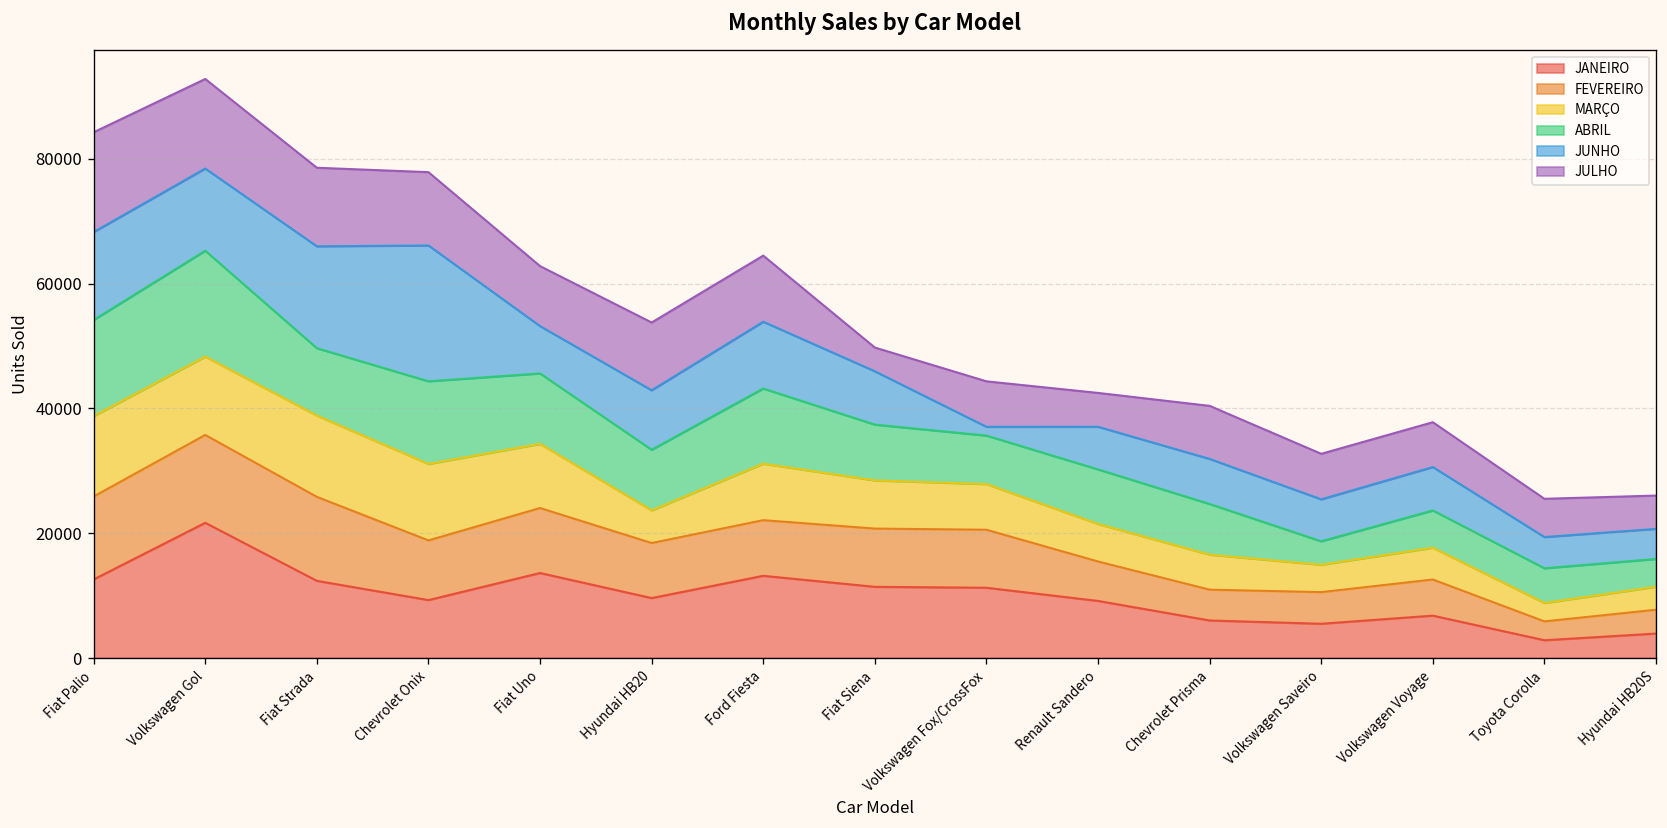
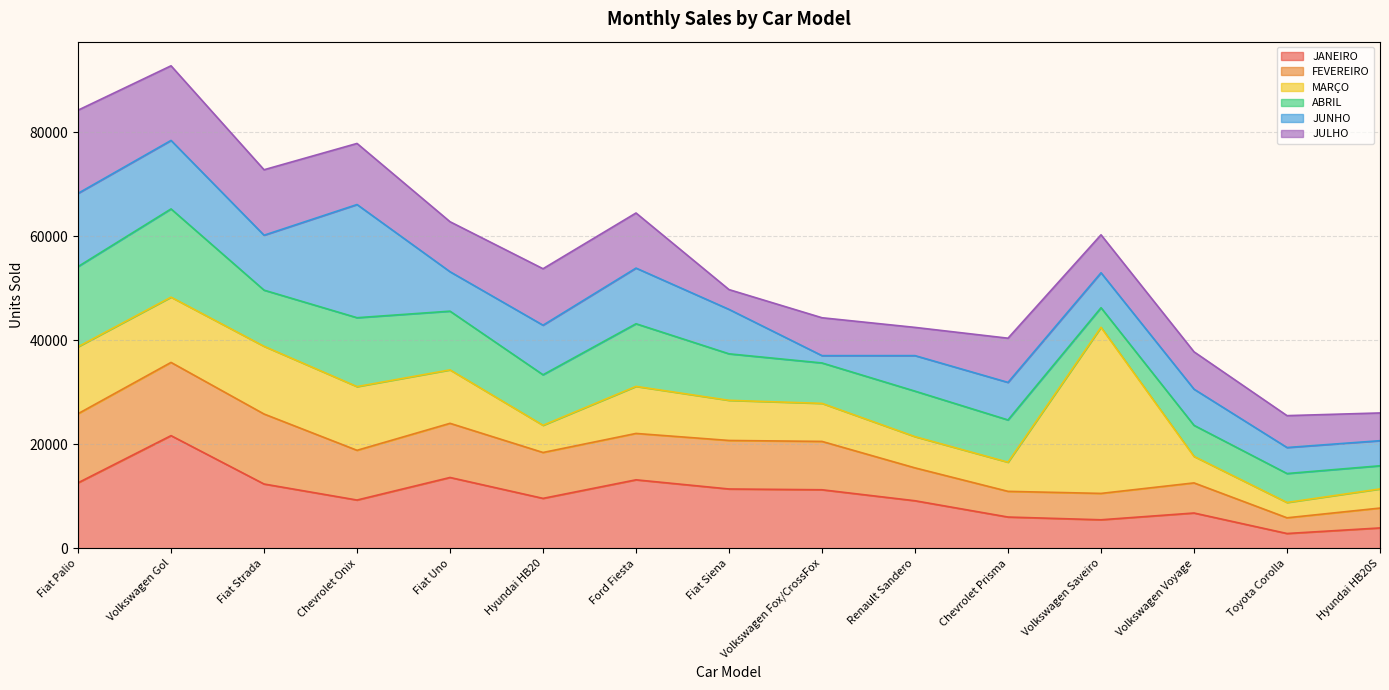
JUNHO, Fiat Strada: 16000 -> 11000
MARÇO, Volkswagen Saveiro: 4000 -> 32000
